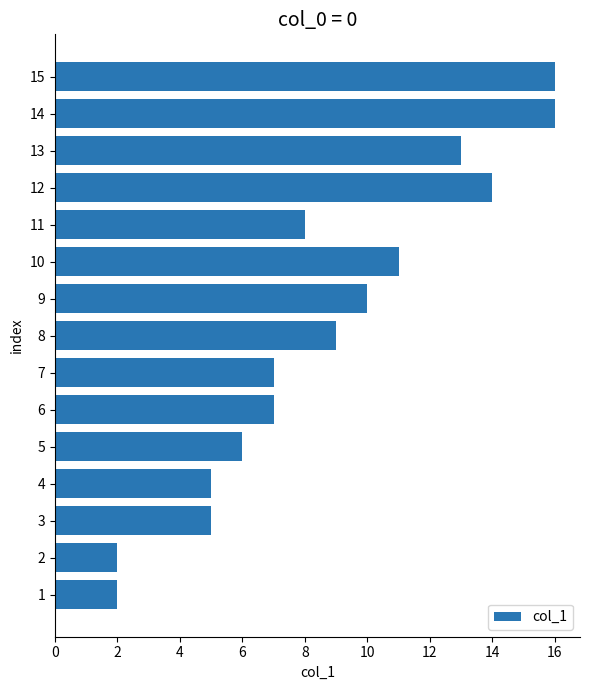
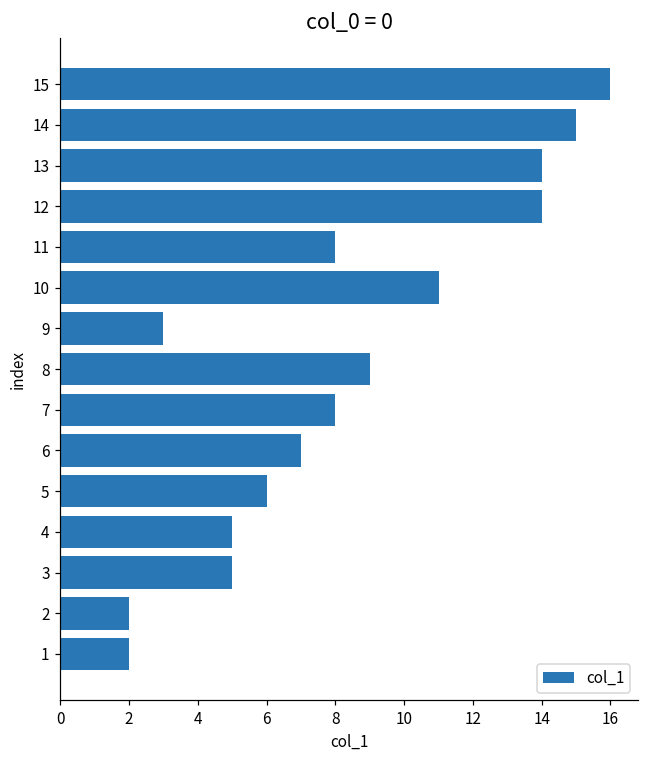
14: 16 -> 15
13: 13 -> 14
9: 10 -> 3
7: 7 -> 8
